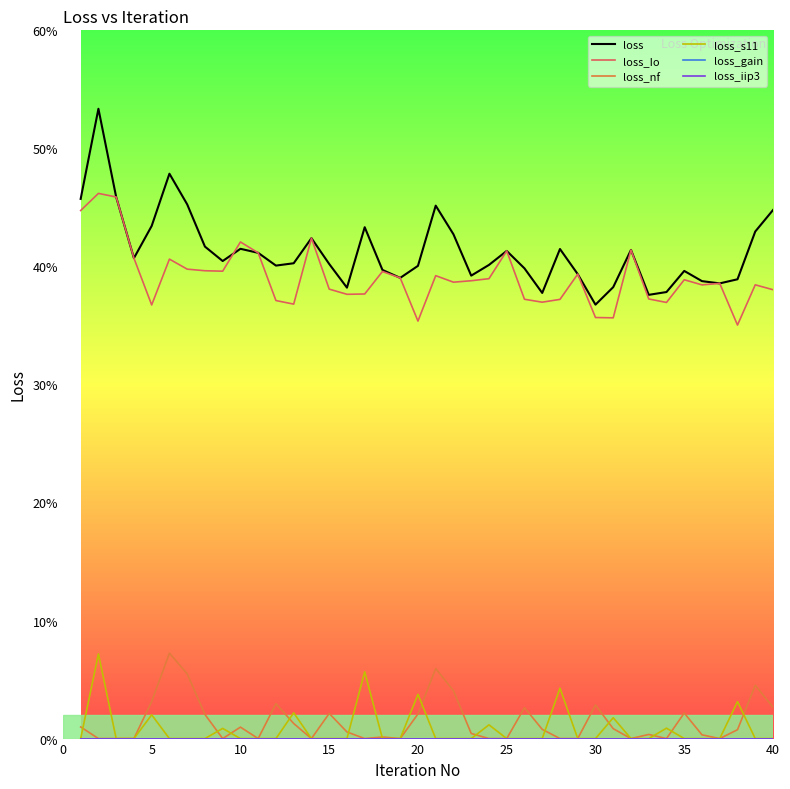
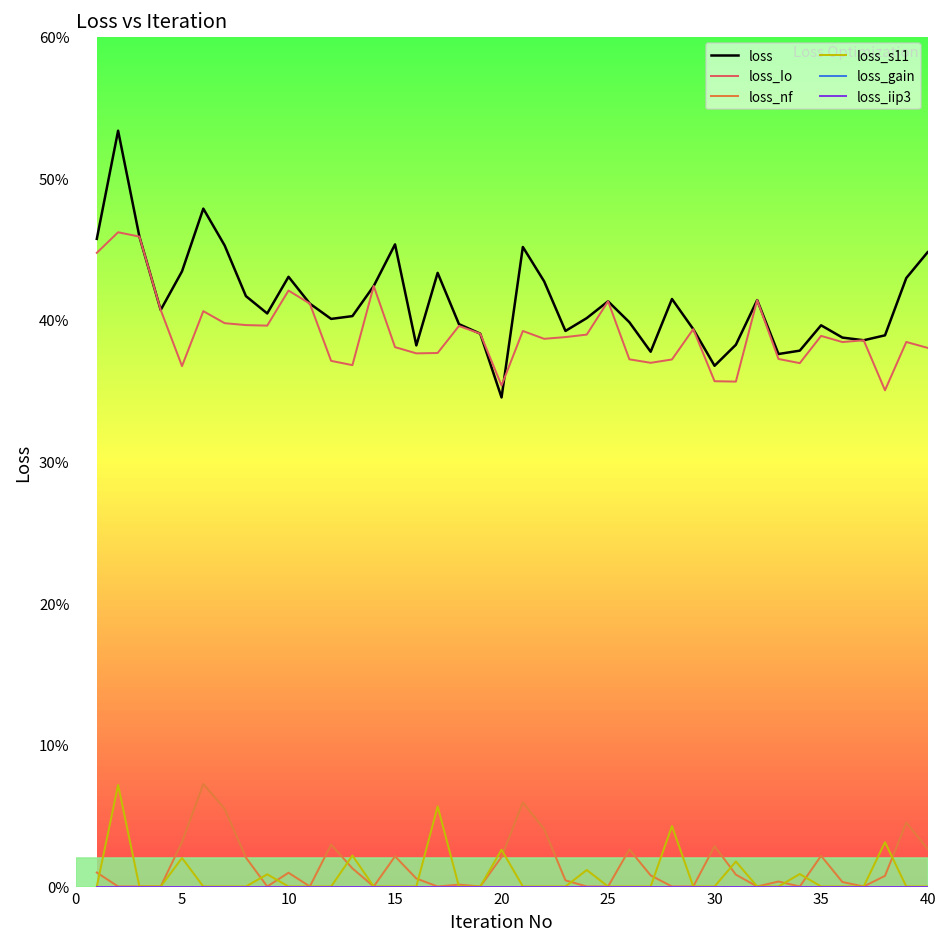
loss, 10: 41.5% -> 43.0%
loss, 15: 40.2% -> 45.3%
loss, 20: 40.0% -> 34.5%
loss_s11, 20: 3.7% -> 2.6%
